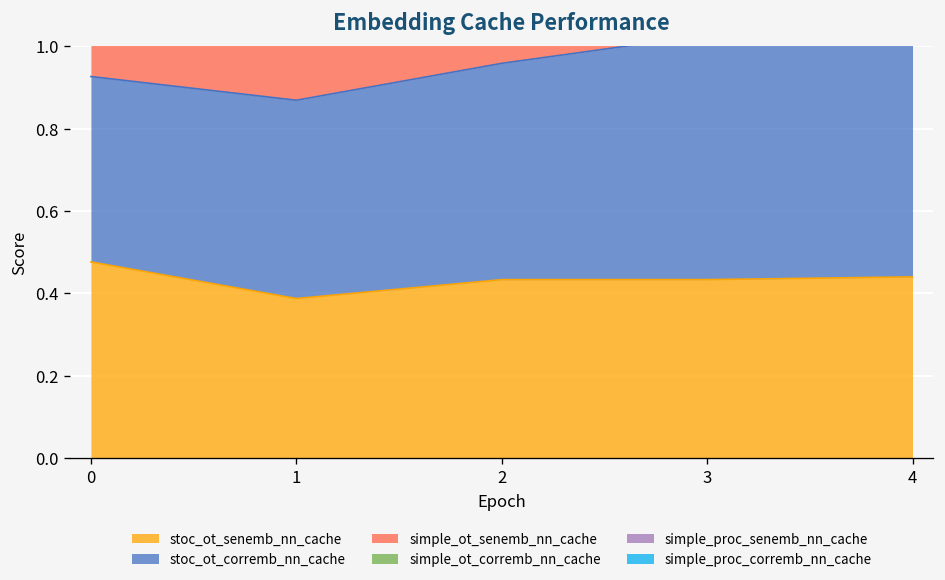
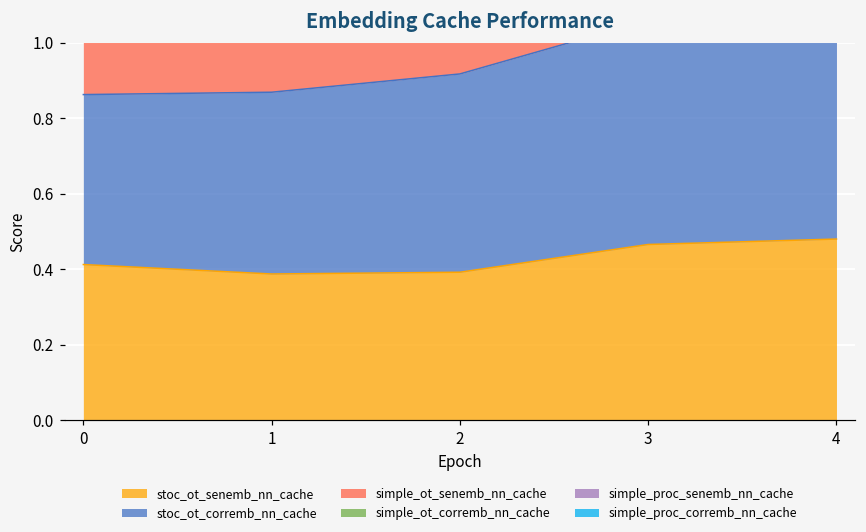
stoc_ot_senemb_nn_cache, 0: 0.48 -> 0.41
stoc_ot_senemb_nn_cache, 2: 0.43 -> 0.39
stoc_ot_senemb_nn_cache, 3: 0.43 -> 0.47
stoc_ot_senemb_nn_cache, 4: 0.44 -> 0.48
